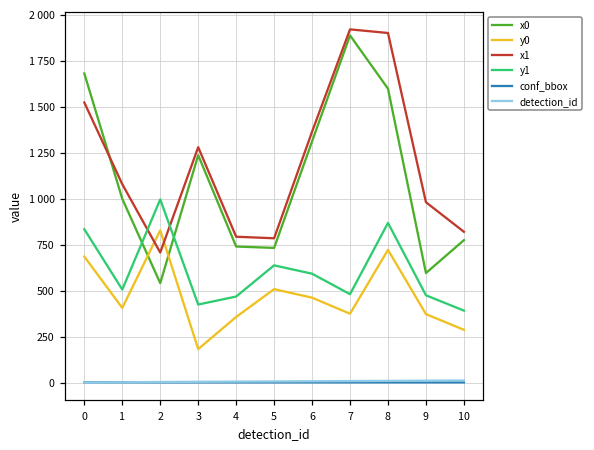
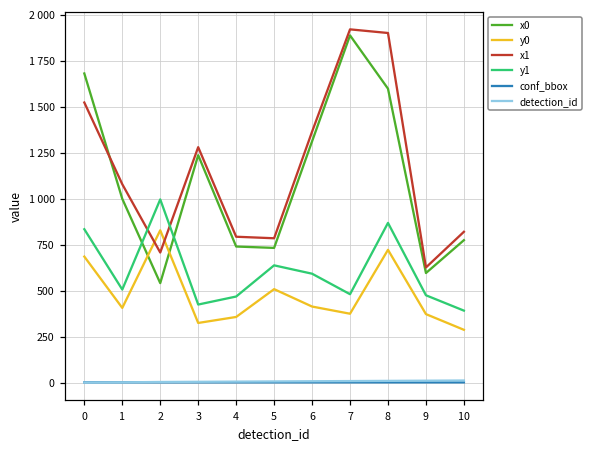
y0, 3: 180 -> 320
y0, 6: 460 -> 410
x1, 9: 980 -> 630
